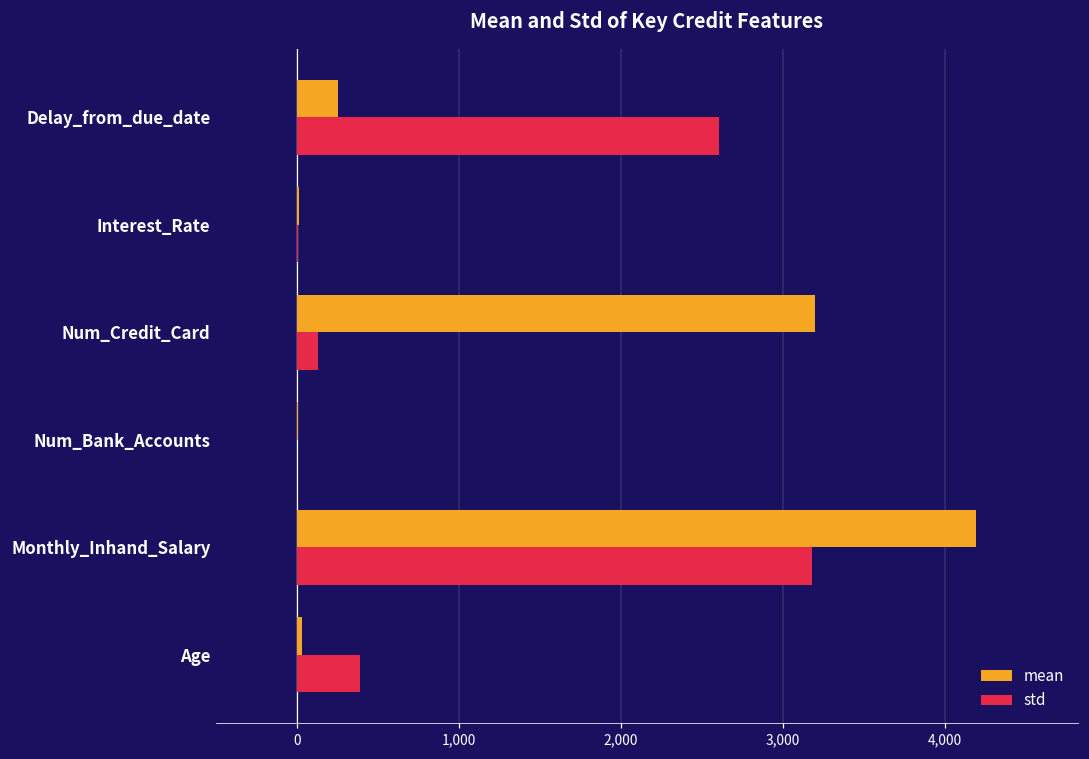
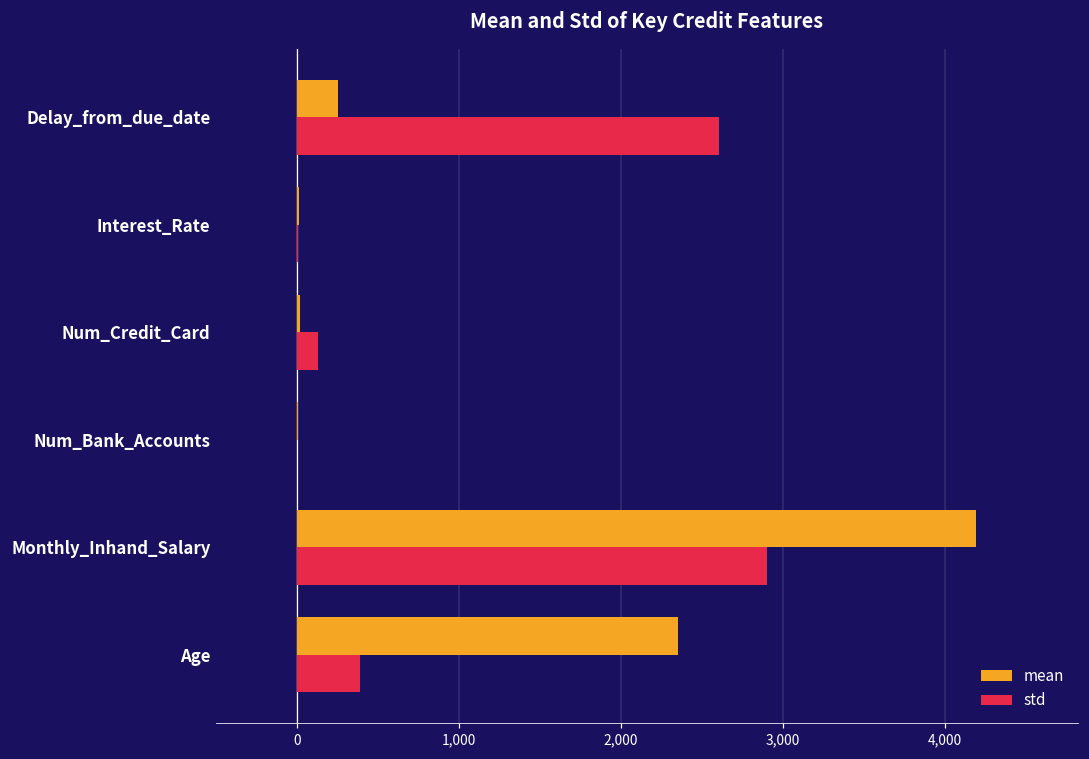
mean, Num_Credit_Card: 3,200 -> 20
std, Monthly_Inhand_Salary: 3,180 -> 2,900
mean, Age: 30 -> 2,360
